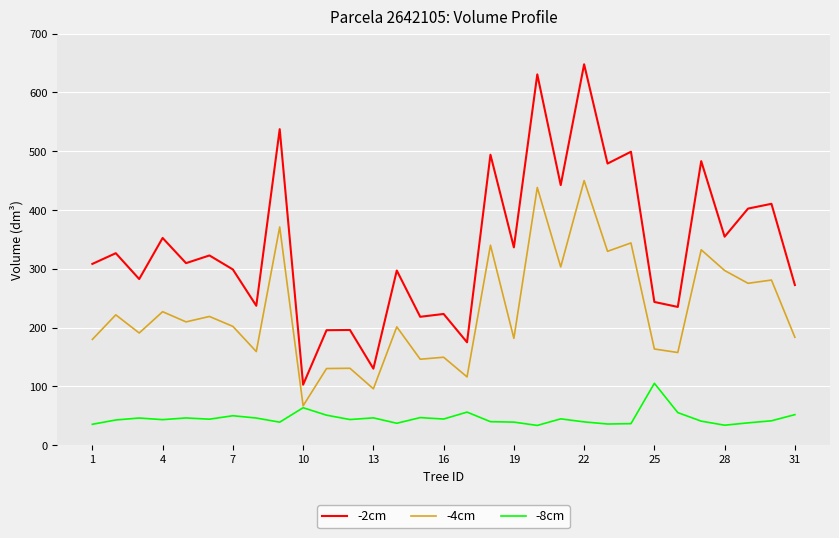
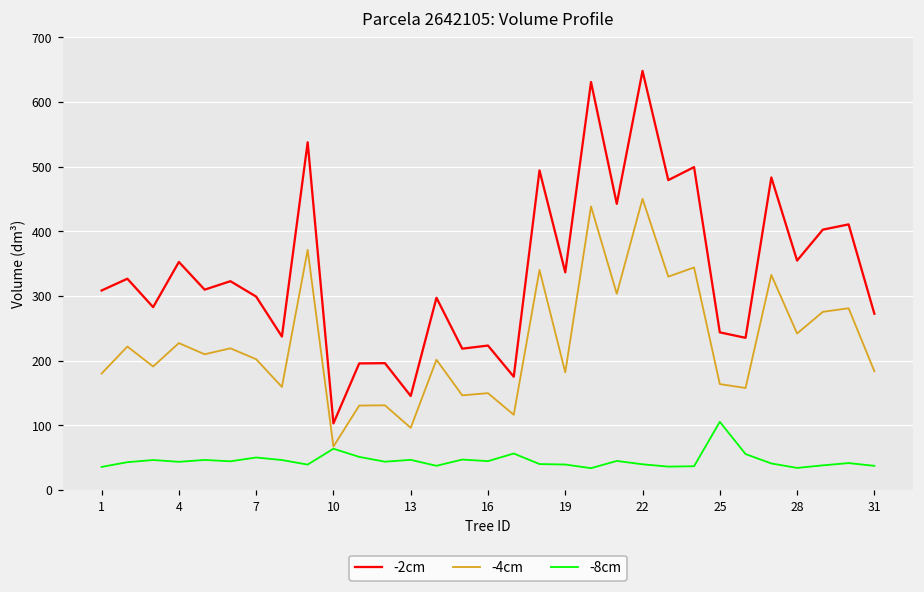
-2cm, 13: 130 -> 150
-4cm, 28: 300 -> 240
-8cm, 31: 50 -> 40
